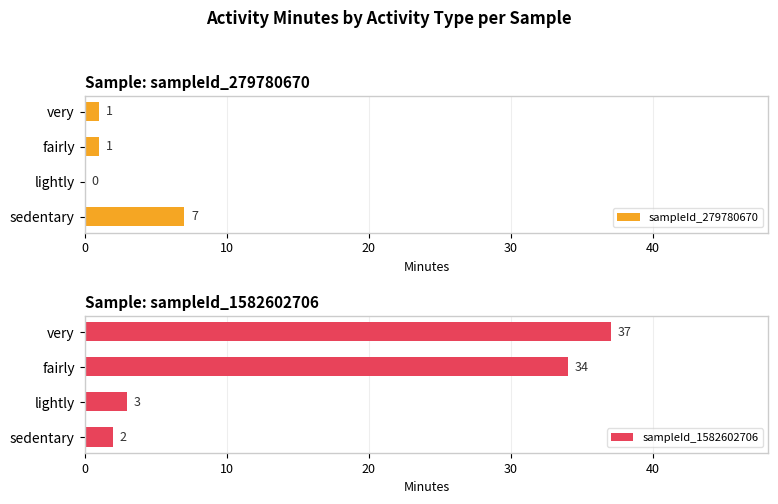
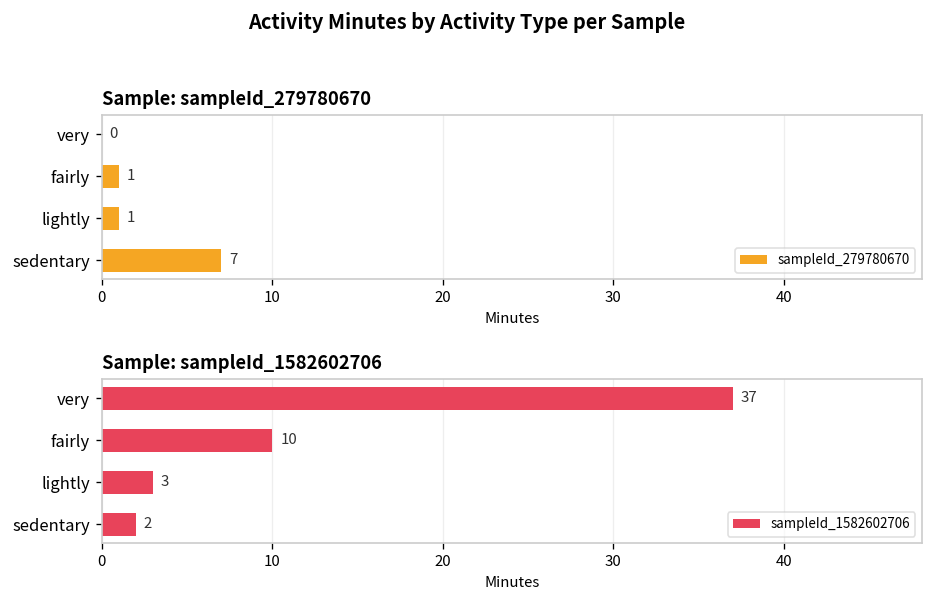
Sample: sampleId_279780670, very: 1 -> 0
Sample: sampleId_279780670, lightly: 0 -> 1
Sample: sampleId_1582602706, fairly: 34 -> 10
